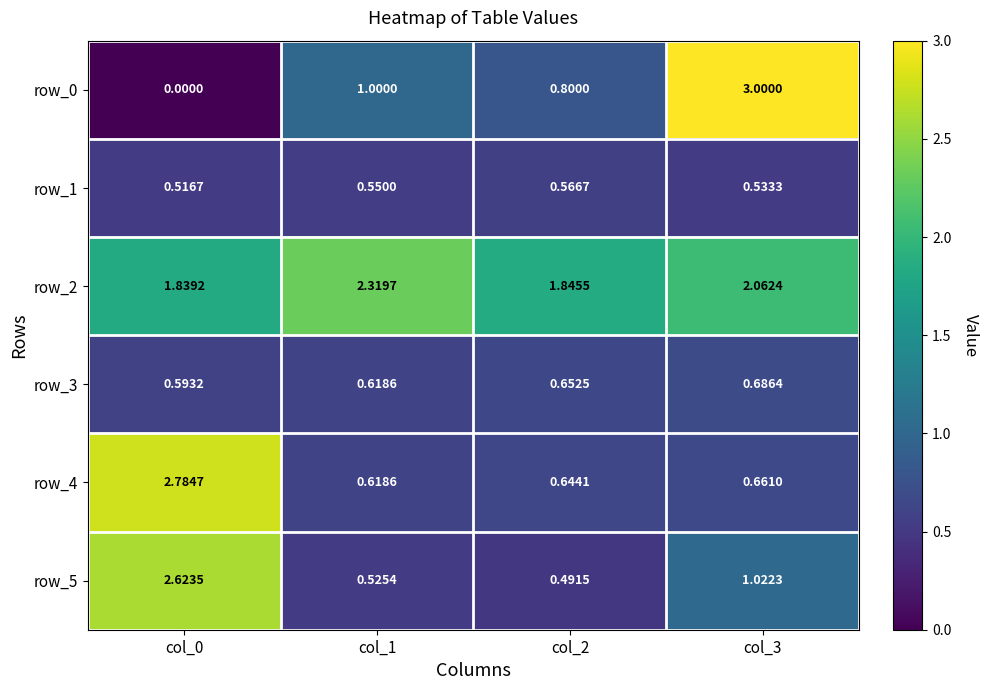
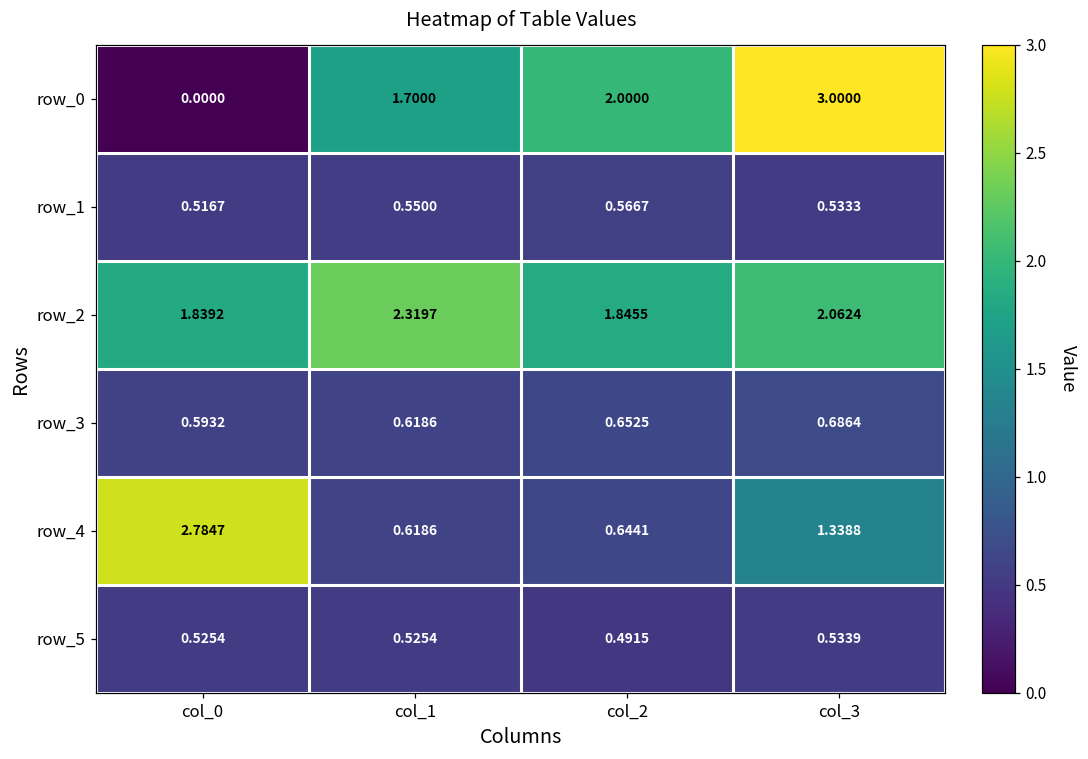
row_0, col_1: 1.0000 -> 1.7000
row_0, col_2: 0.8000 -> 2.0000
row_4, col_3: 0.6610 -> 1.3388
row_5, col_0: 2.6235 -> 0.5254
row_5, col_3: 1.0223 -> 0.5339
